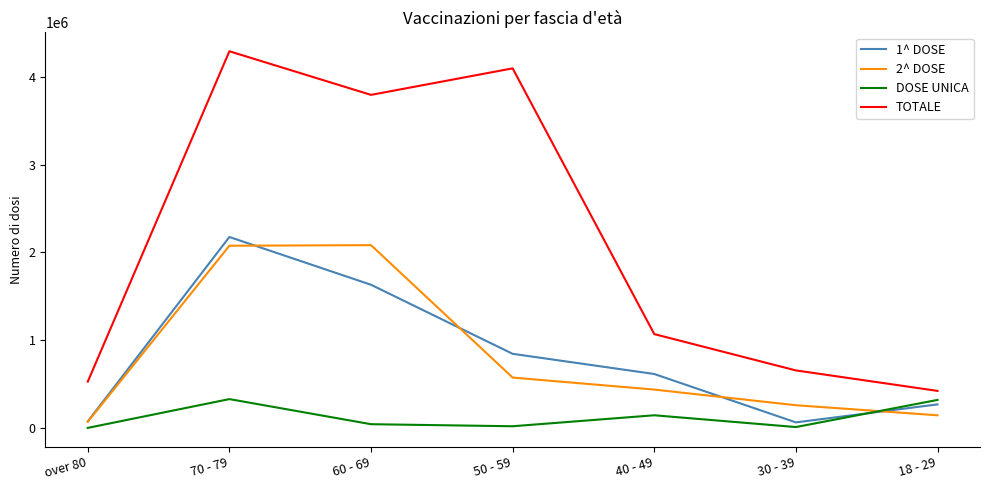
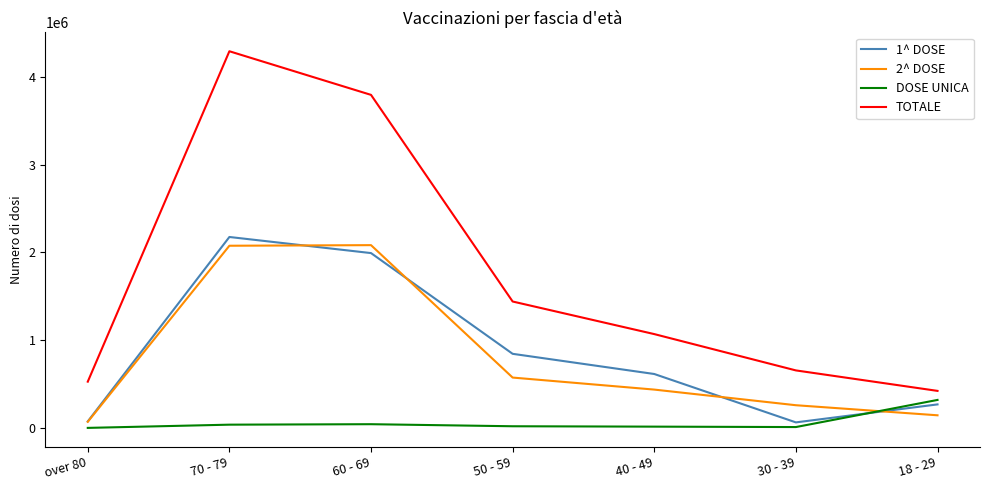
DOSE UNICA, 70 - 79: 300000 -> 0
1^ DOSE, 60 - 69: 1600000 -> 2000000
TOTALE, 50 - 59: 4100000 -> 1400000
DOSE UNICA, 40 - 49: 100000 -> 0
